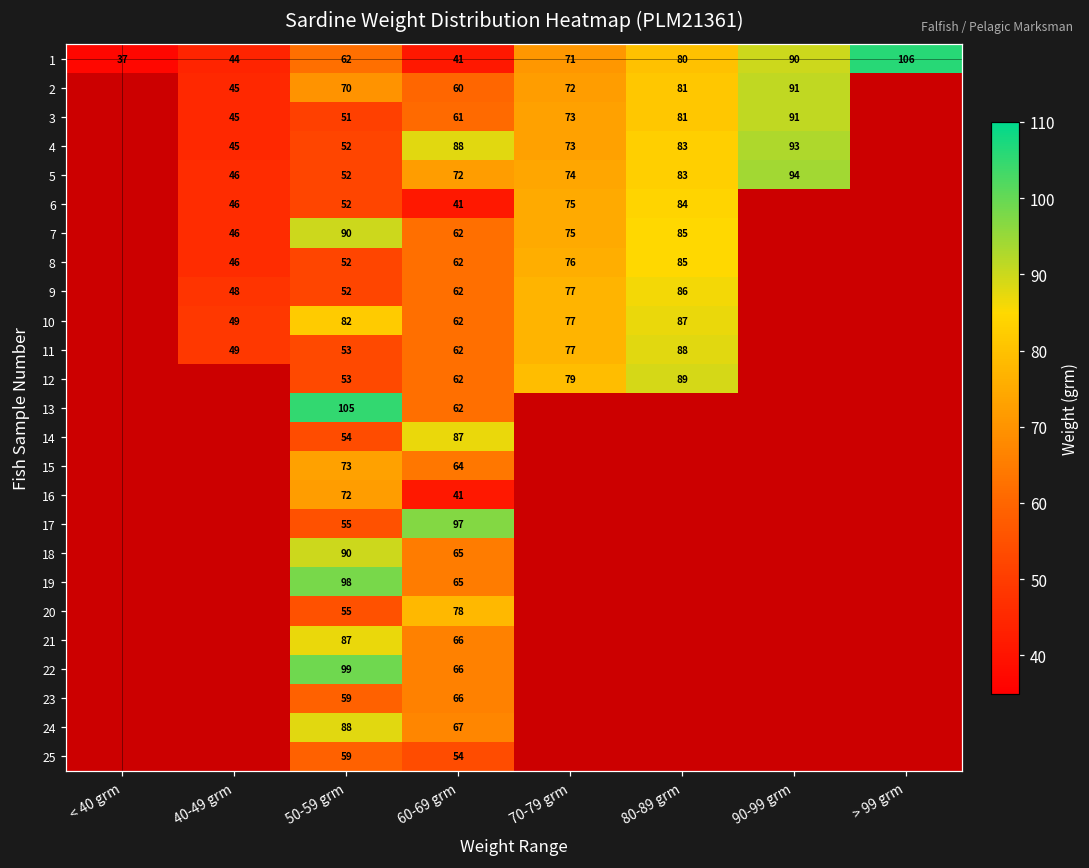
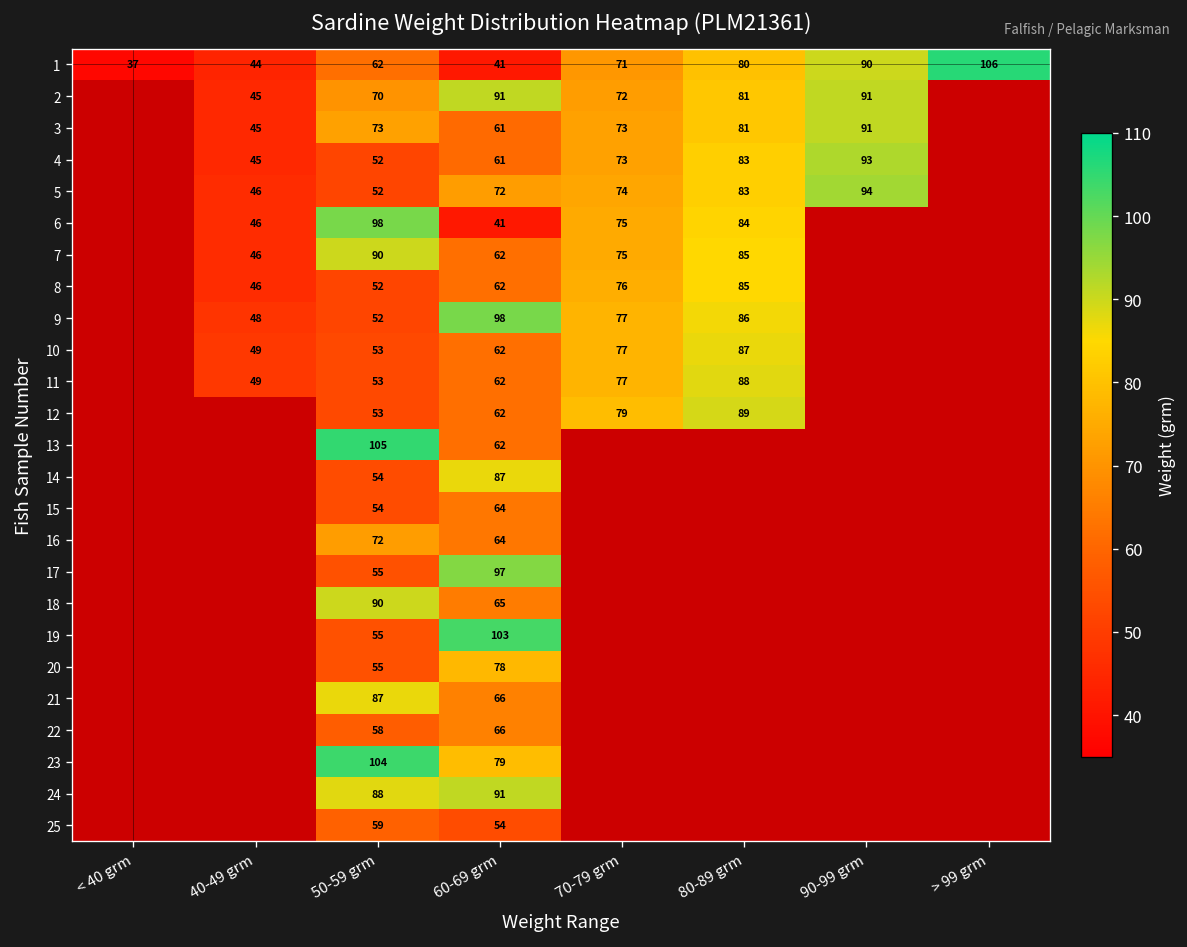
2, 60-69 grm: 60 -> 91
3, 50-59 grm: 51 -> 73
4, 60-69 grm: 88 -> 61
6, 50-59 grm: 52 -> 98
9, 60-69 grm: 62 -> 98
10, 50-59 grm: 82 -> 53
15, 50-59 grm: 73 -> 54
16, 60-69 grm: 41 -> 64
19, 50-59 grm: 98 -> 55
19, 60-69 grm: 65 -> 103
22, 50-59 grm: 99 -> 58
23, 50-59 grm: 59 -> 104
23, 60-69 grm: 66 -> 79
24, 60-69 grm: 67 -> 91
